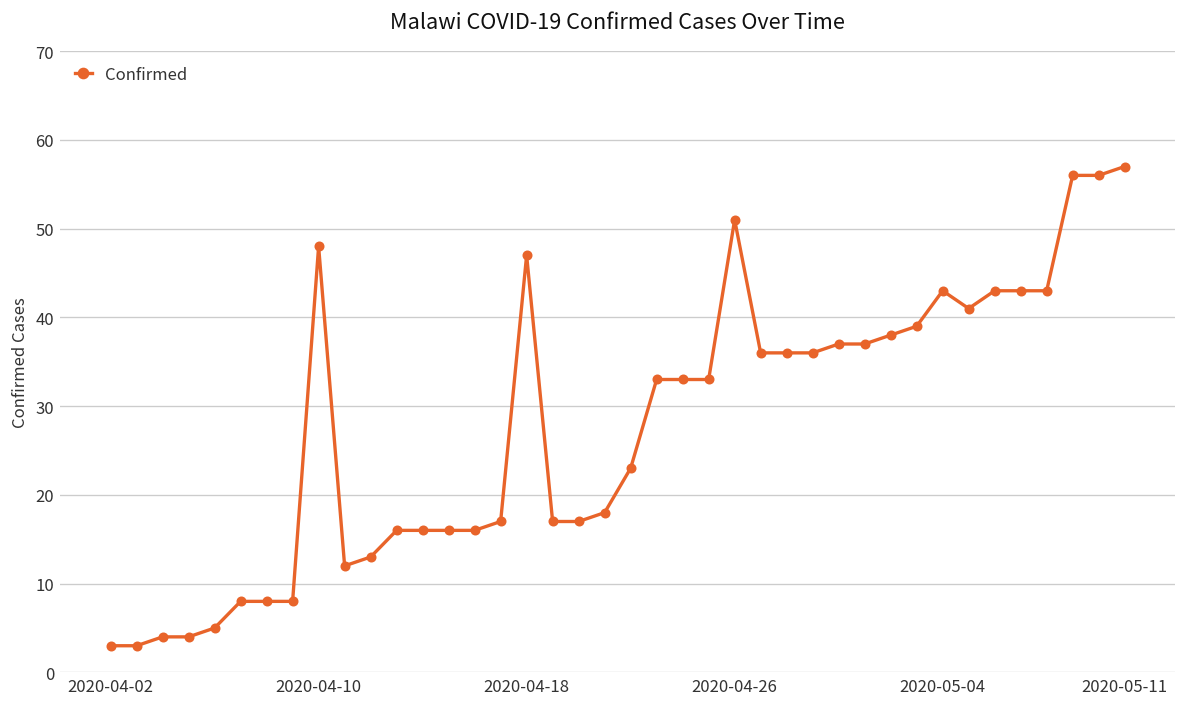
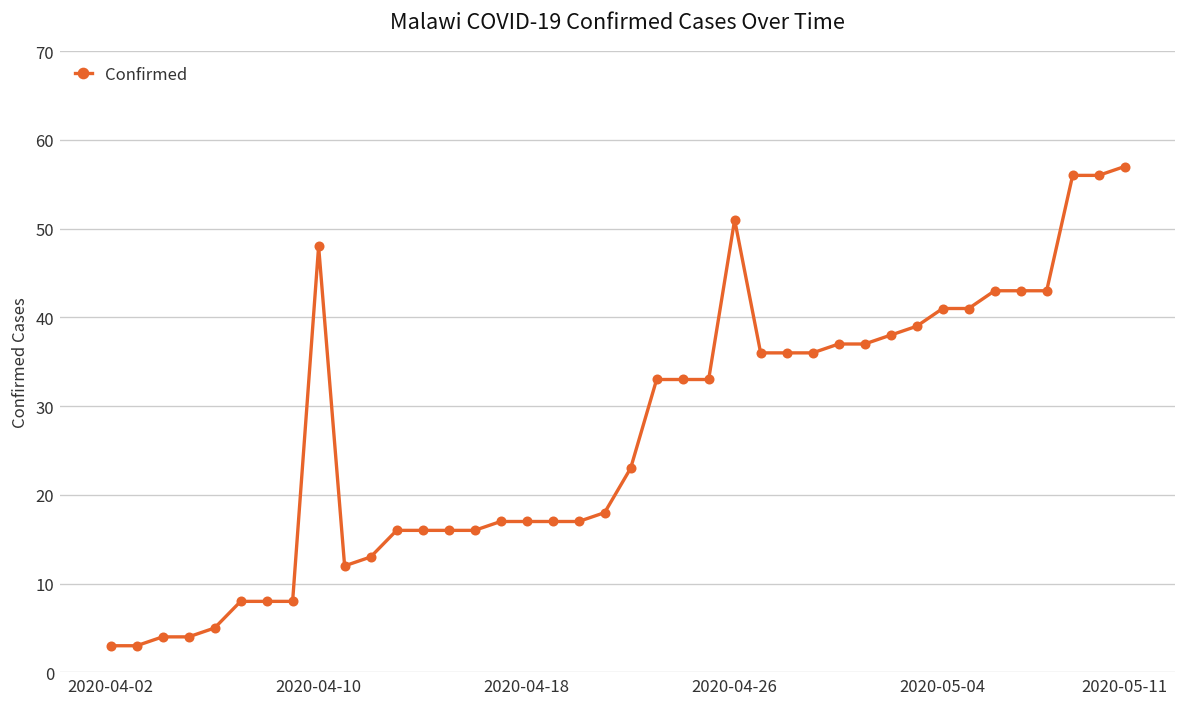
2020-04-18: 47 -> 17
2020-05-04: 43 -> 41
